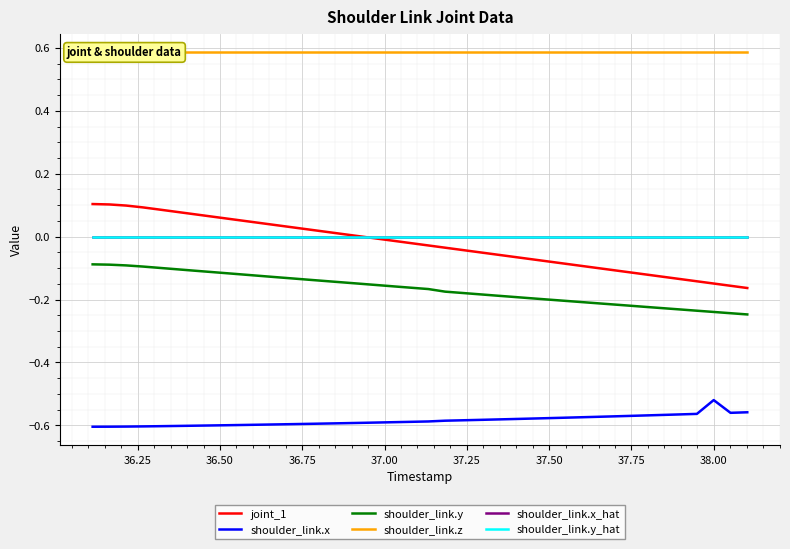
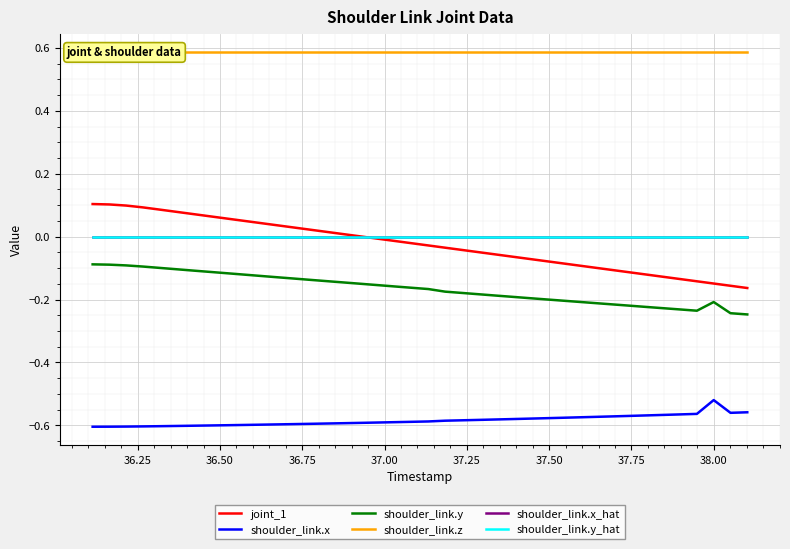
shoulder_link.y, 38.00: -0.24 -> -0.21
